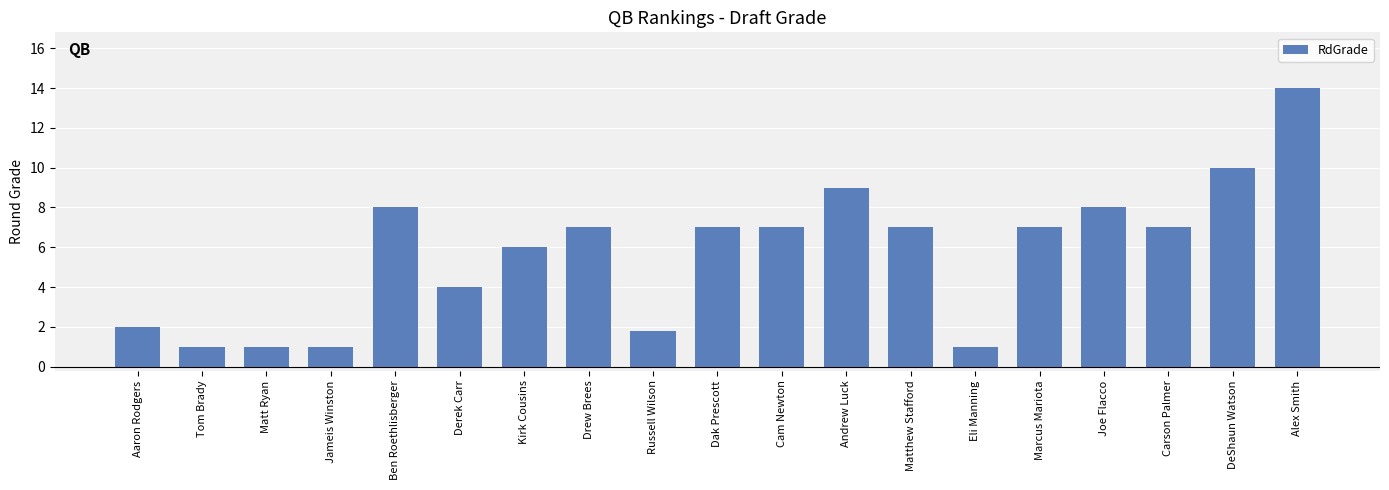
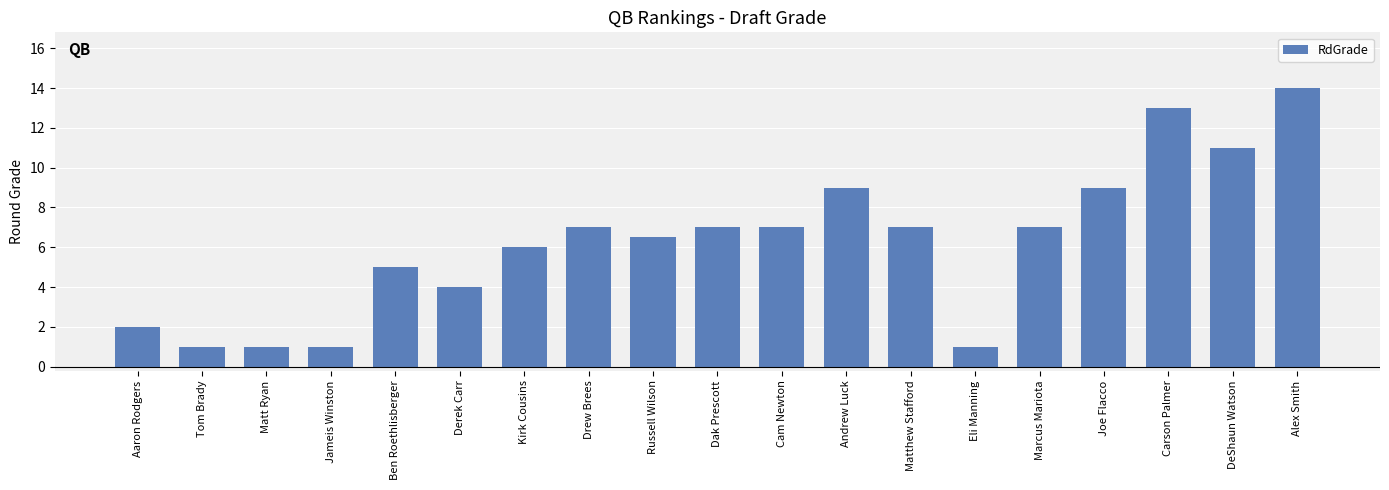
Ben Roethlisberger: 8 -> 5
Russell Wilson: 1.8 -> 6.5
Joe Flacco: 8 -> 9
Carson Palmer: 7 -> 13
DeShaun Watson: 10 -> 11
